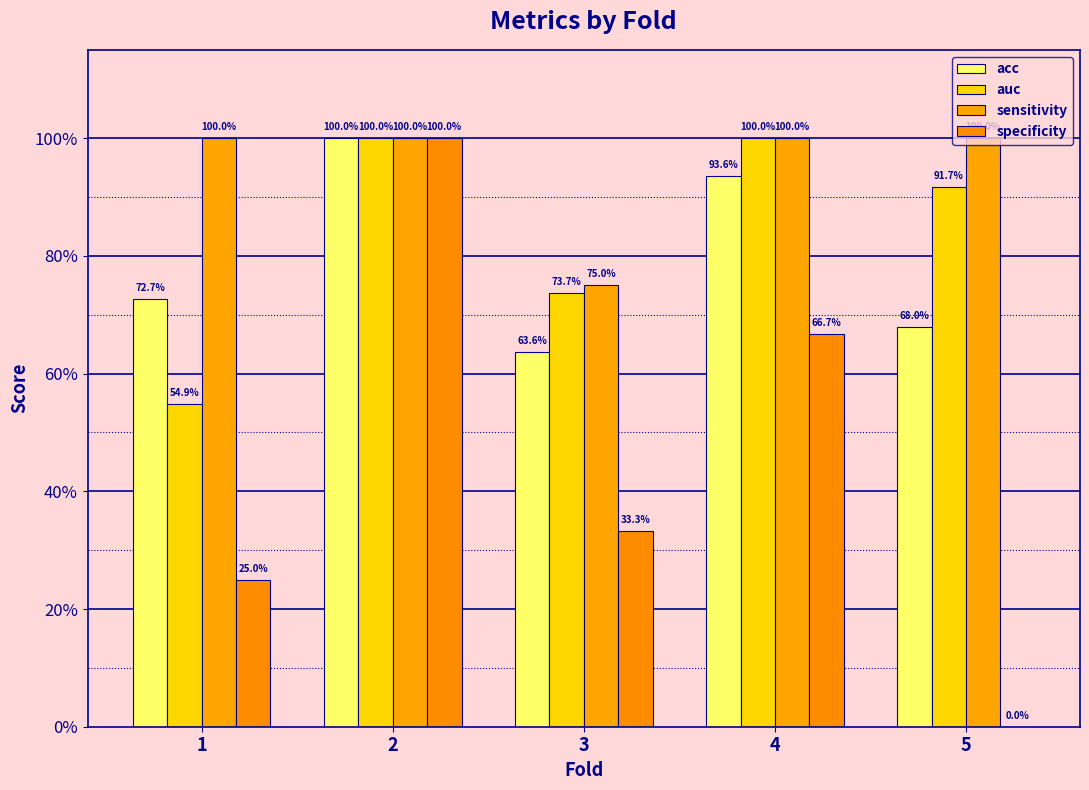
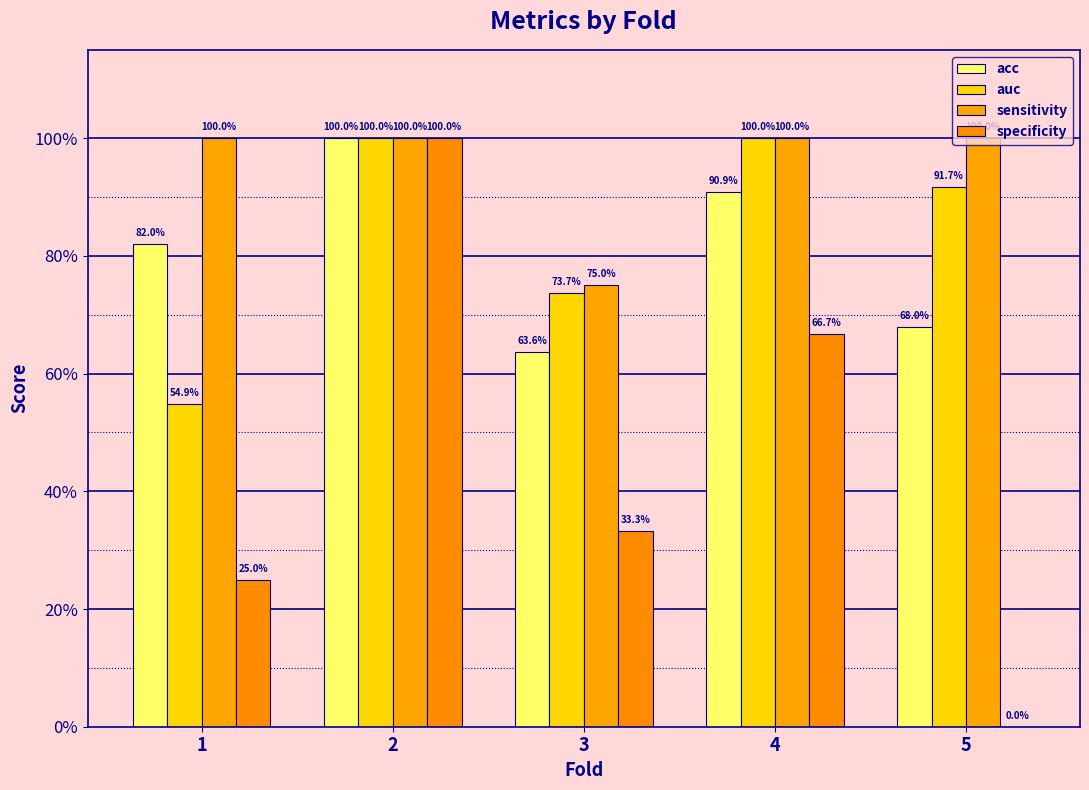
acc, 1: 72.7% -> 82.0%
acc, 4: 93.6% -> 90.9%
